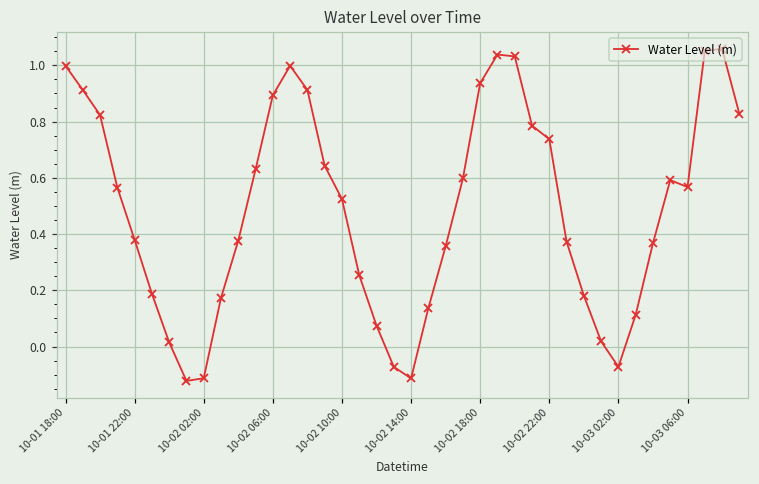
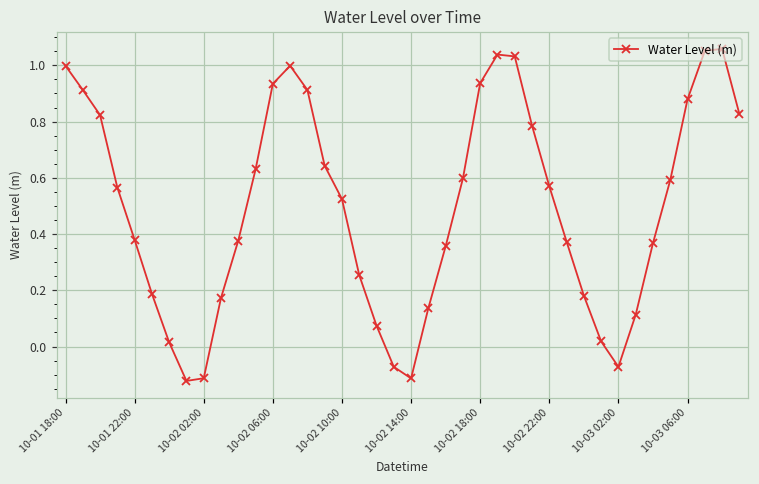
10-02 06:00: 0.89 -> 0.93
10-02 22:00: 0.74 -> 0.57
10-03 06:00: 0.57 -> 0.88
